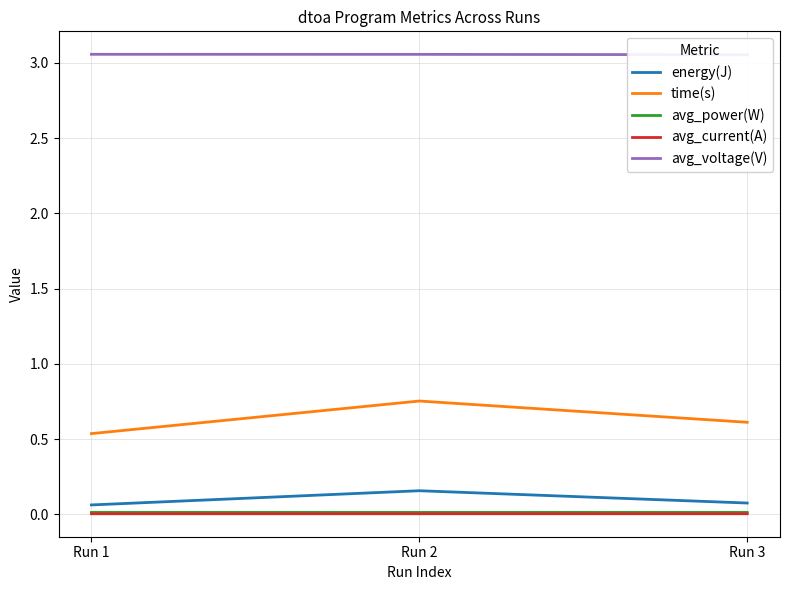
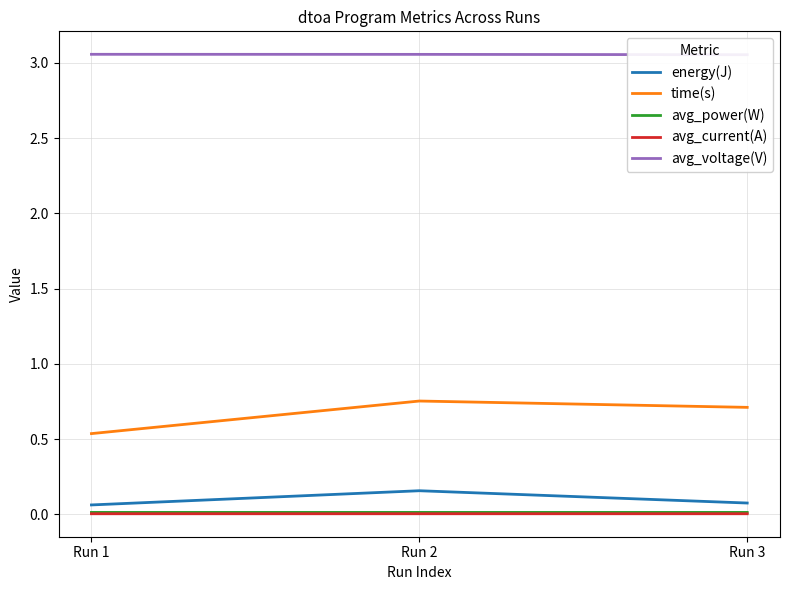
time(s), Run 3: 0.61 -> 0.71
